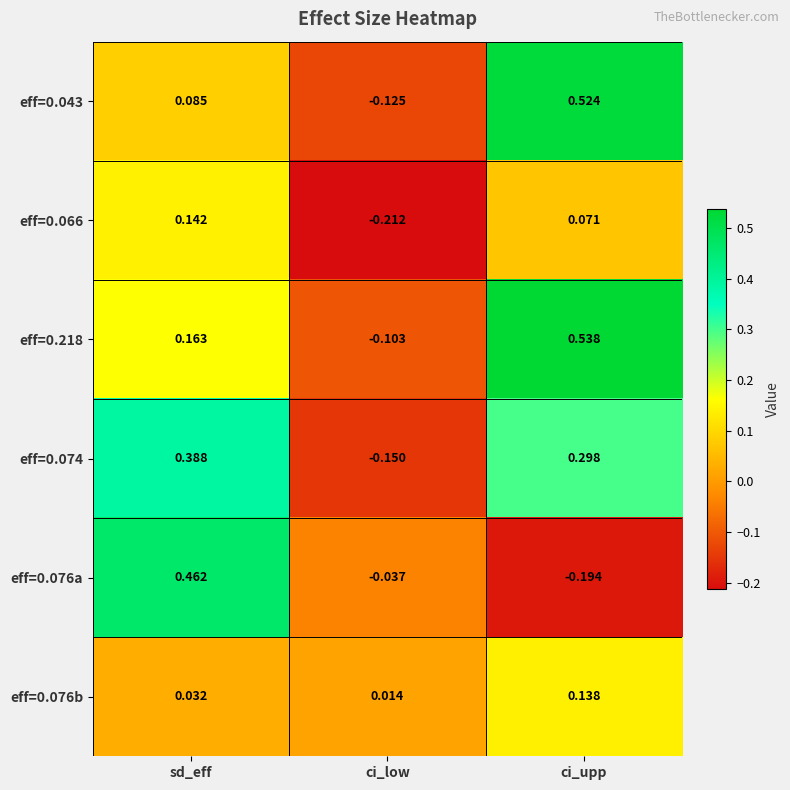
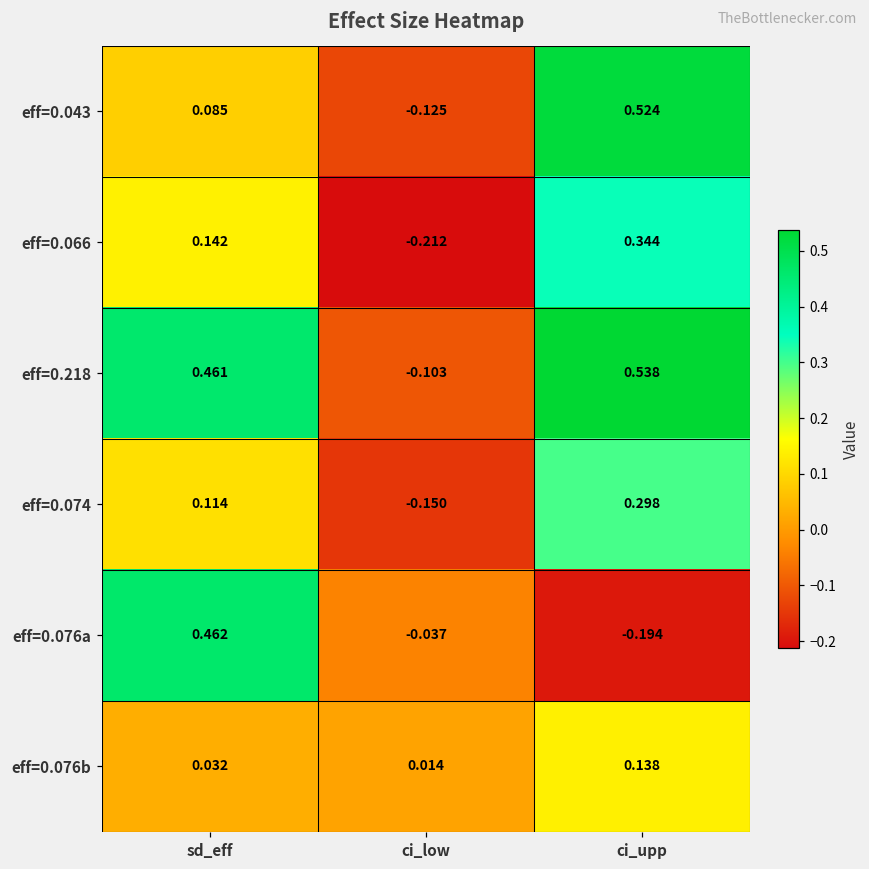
eff=0.066, ci_upp: 0.071 -> 0.344
eff=0.218, sd_eff: 0.163 -> 0.461
eff=0.074, sd_eff: 0.388 -> 0.114
